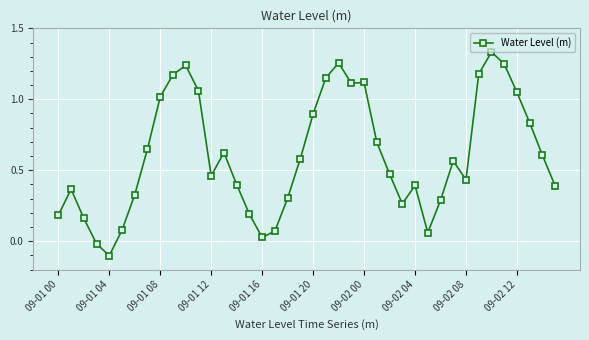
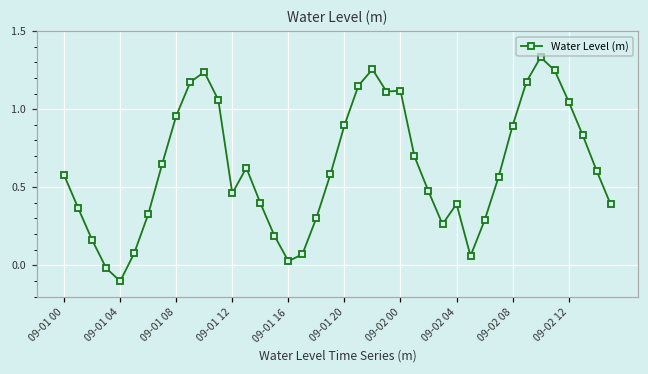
09-01 00: 0.18 -> 0.58
09-01 08: 1.02 -> 0.96
09-02 08: 0.43 -> 0.89
